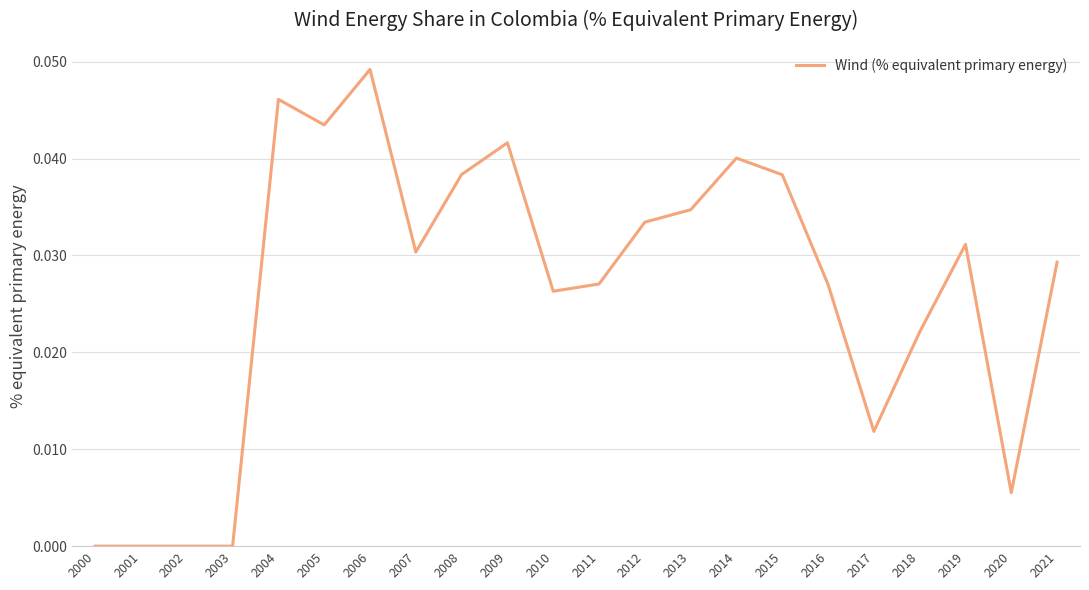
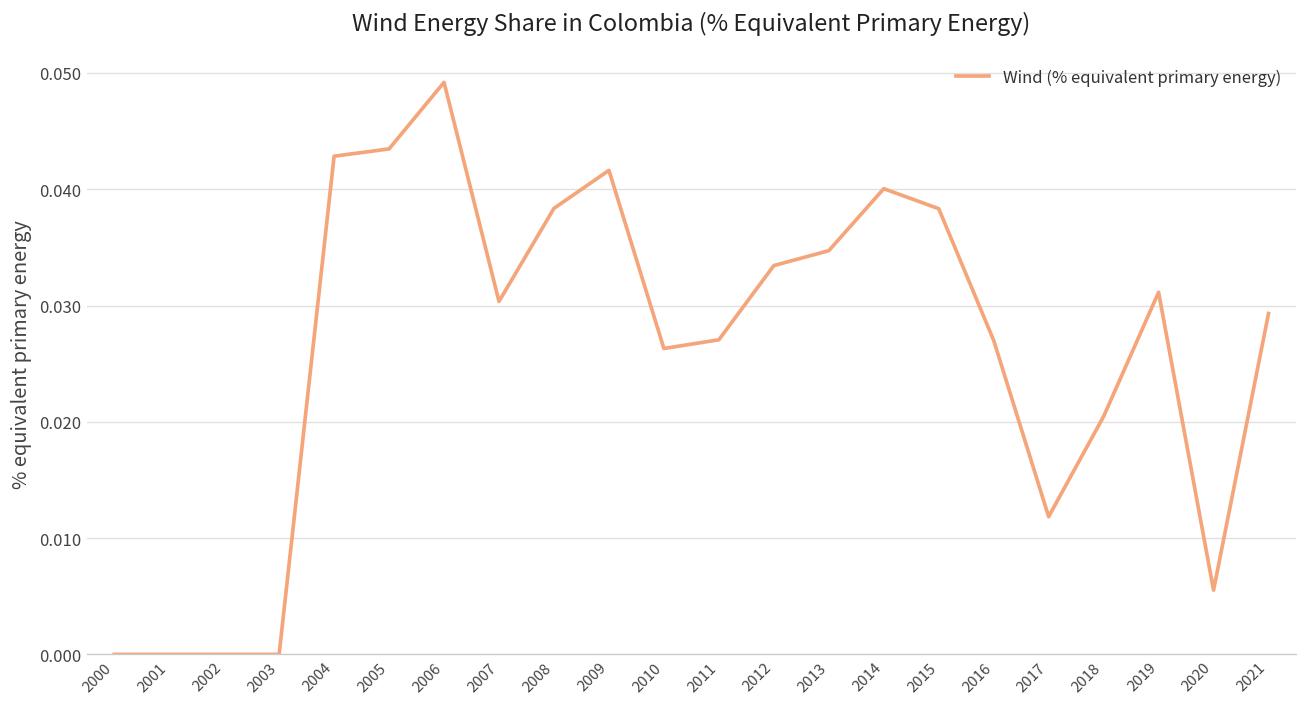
2004: 0.046 -> 0.043
2018: 0.022 -> 0.020
